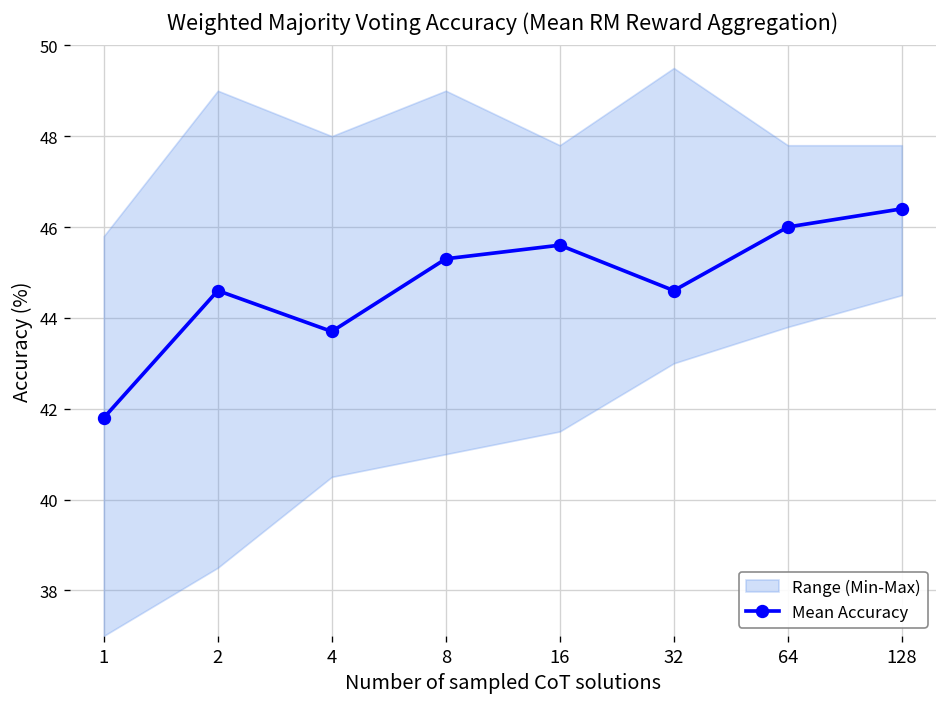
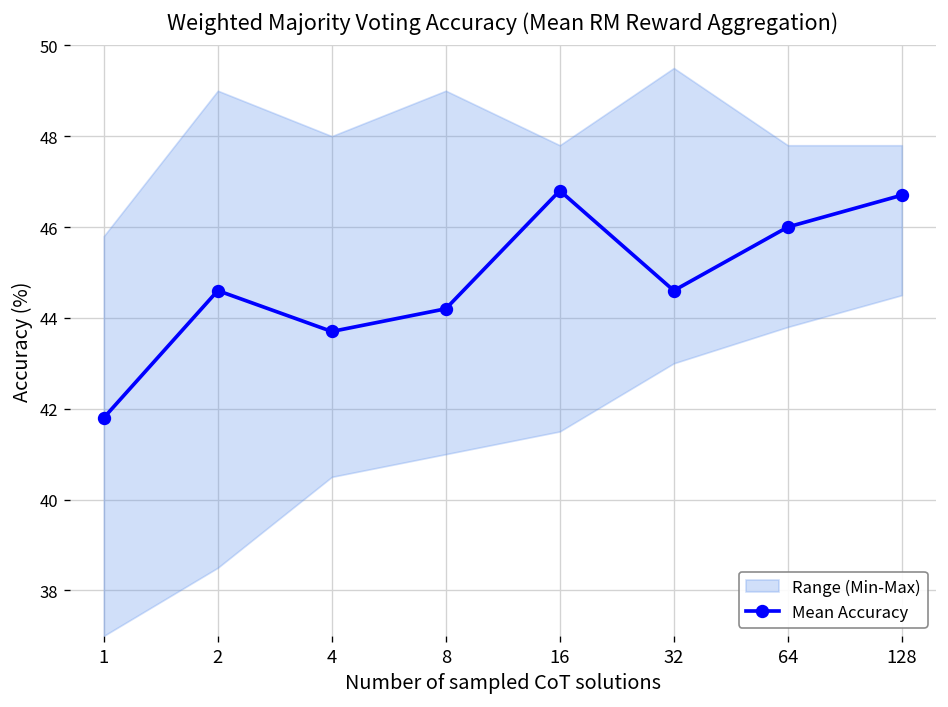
Mean Accuracy, 8: 45.3 -> 44.2
Mean Accuracy, 16: 45.6 -> 46.8
Mean Accuracy, 128: 46.4 -> 46.7
